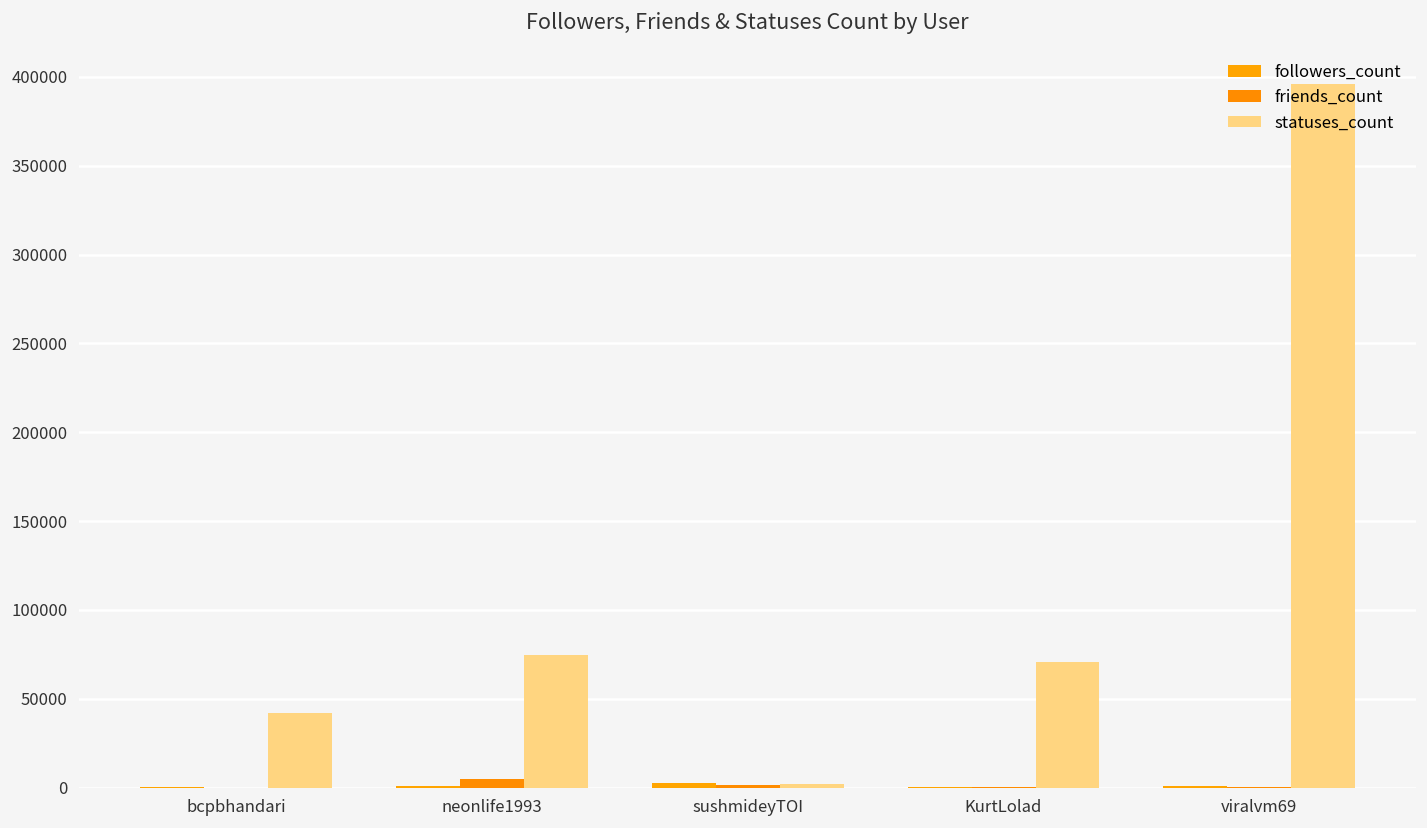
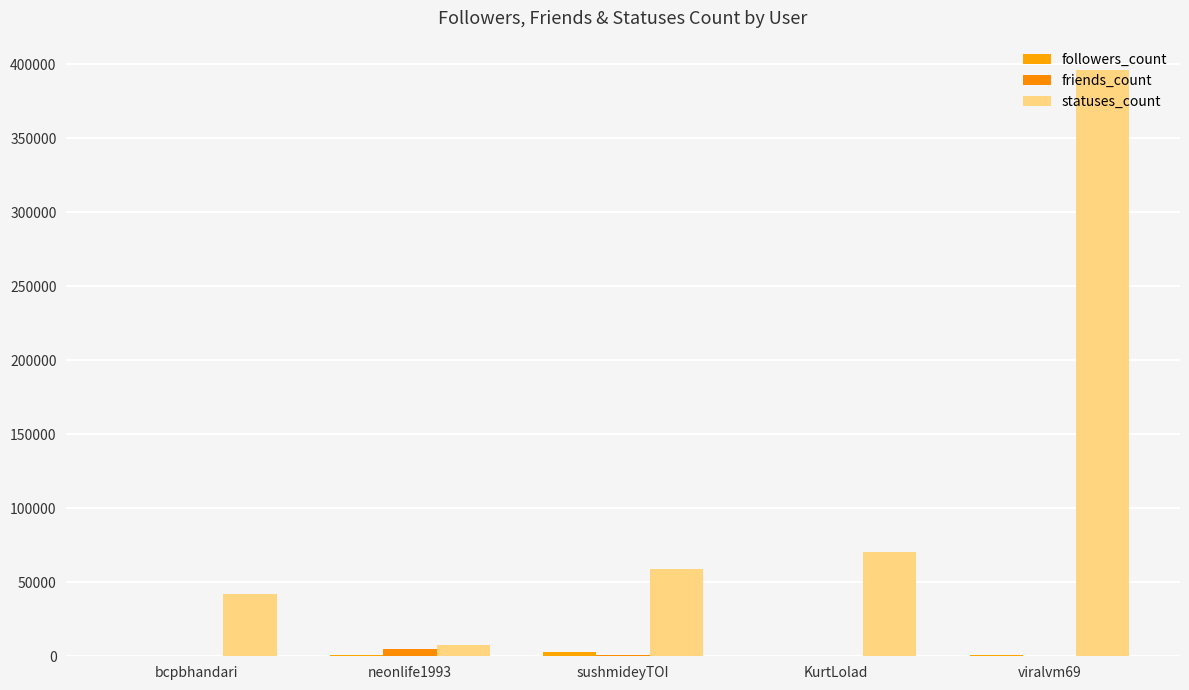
statuses_count, neonlife1993: 75000 -> 8000
statuses_count, sushmideyTOI: 2000 -> 59000
